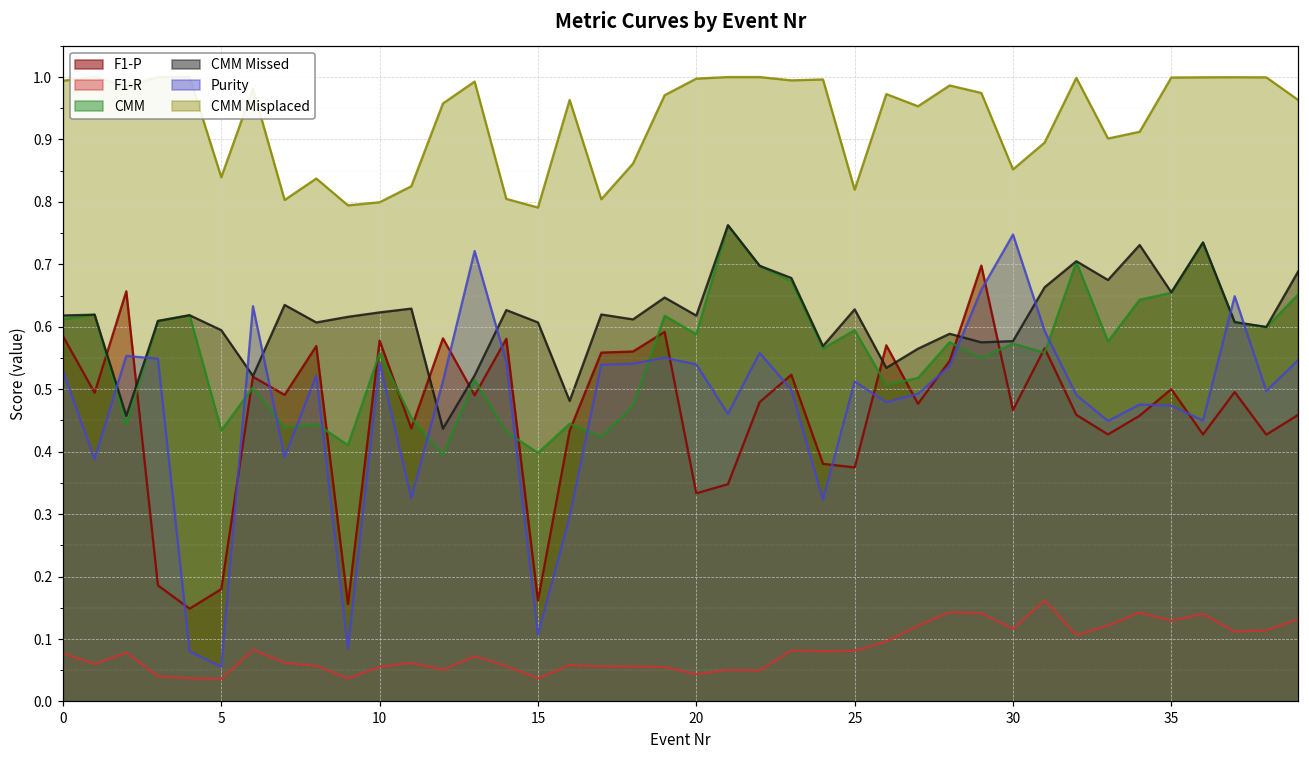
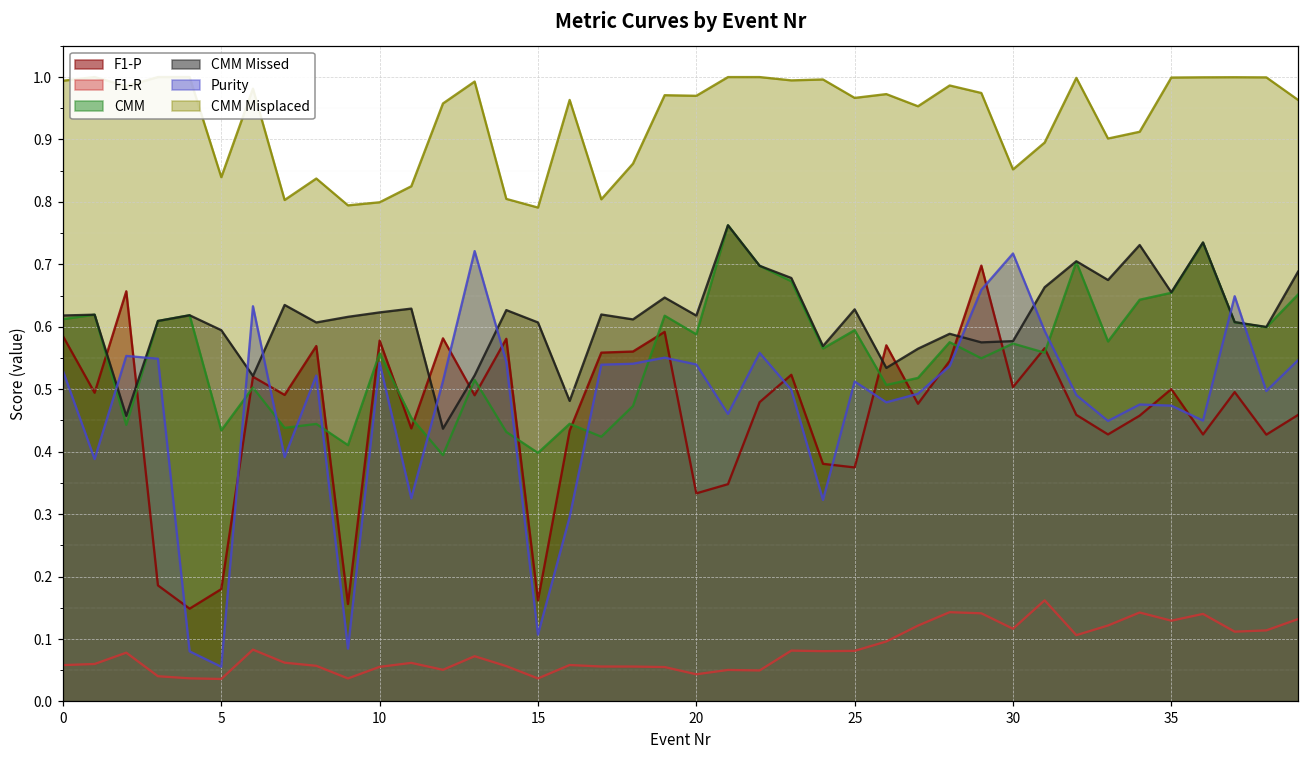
F1-R, 0: 0.08 -> 0.06
CMM Misplaced, 20: 1.00 -> 0.97
CMM Misplaced, 25: 0.82 -> 0.97
F1-P, 30: 0.47 -> 0.50
Purity, 30: 0.75 -> 0.72
